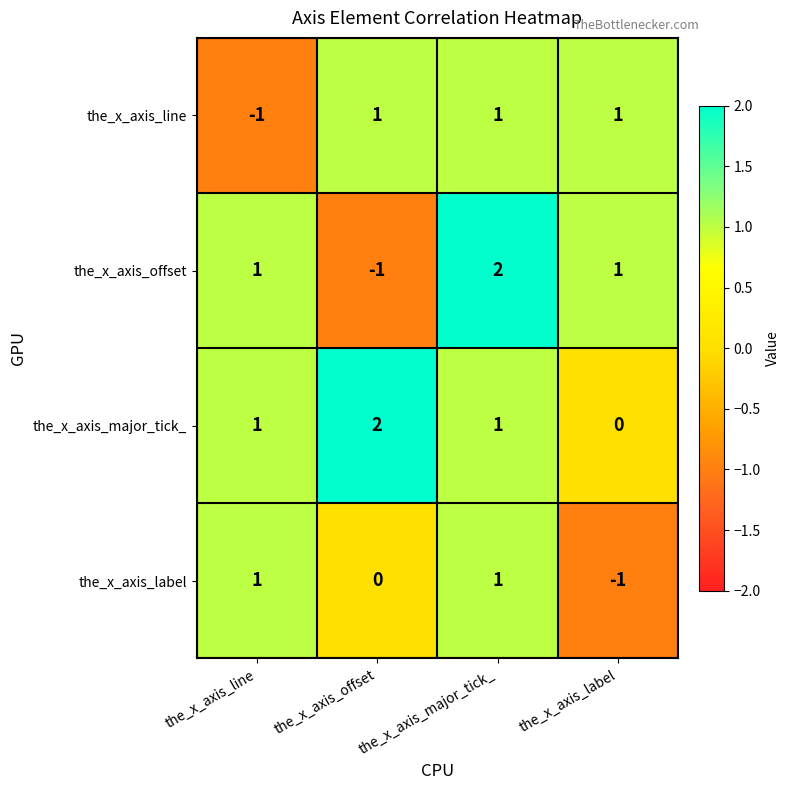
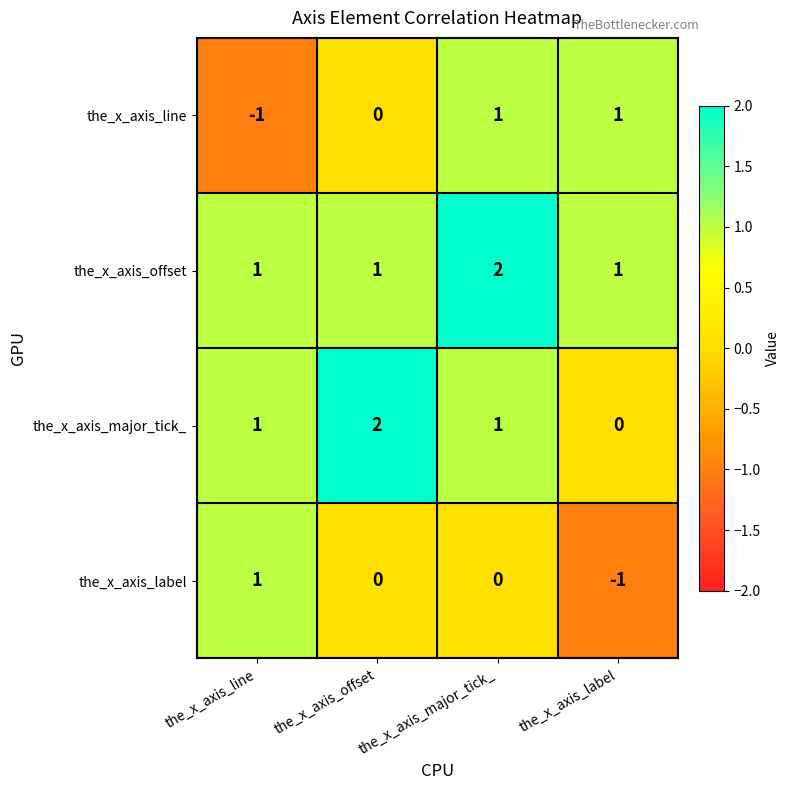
the_x_axis_line, the_x_axis_offset: 1 -> 0
the_x_axis_offset, the_x_axis_offset: -1 -> 1
the_x_axis_label, the_x_axis_major_tick_: 1 -> 0
